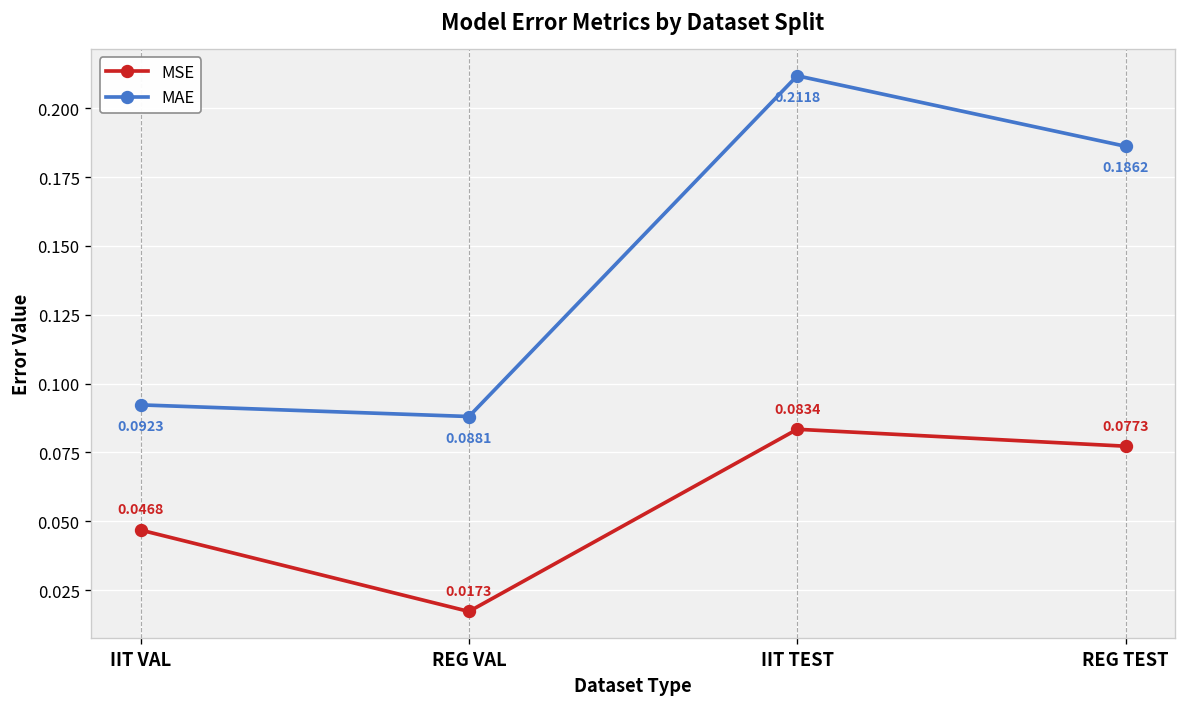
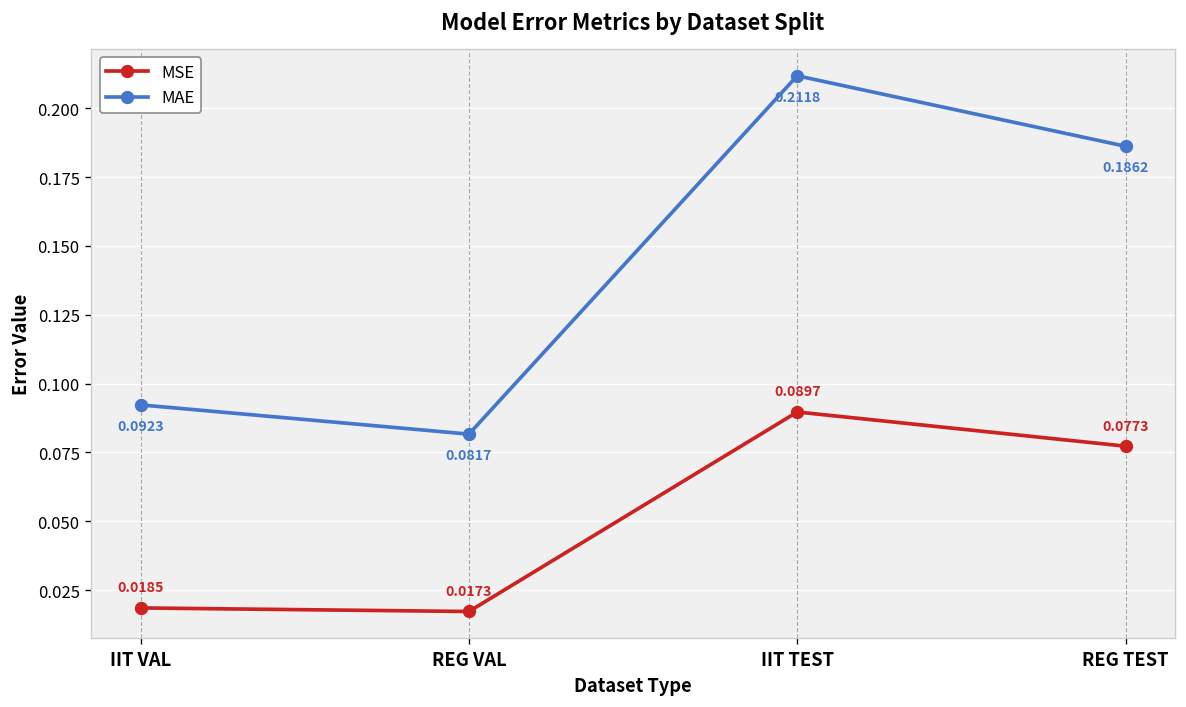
MSE, IIT VAL: 0.0468 -> 0.0185
MAE, REG VAL: 0.0881 -> 0.0817
MSE, IIT TEST: 0.0834 -> 0.0897
